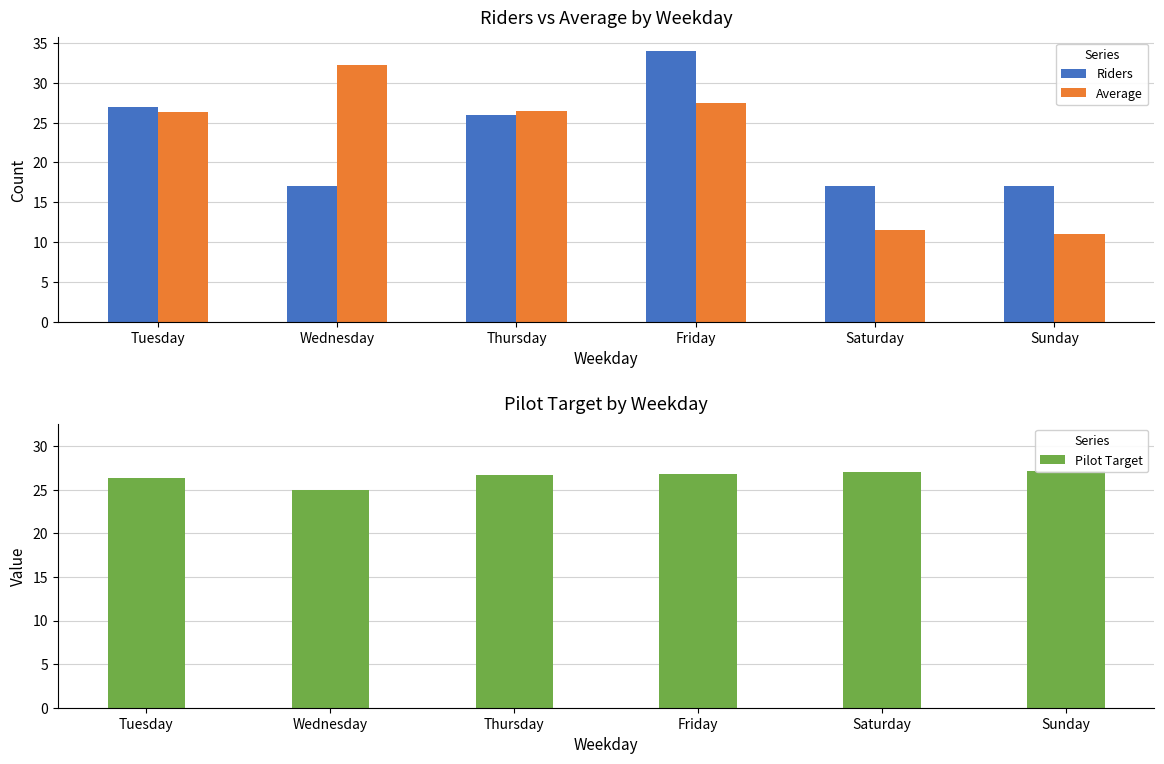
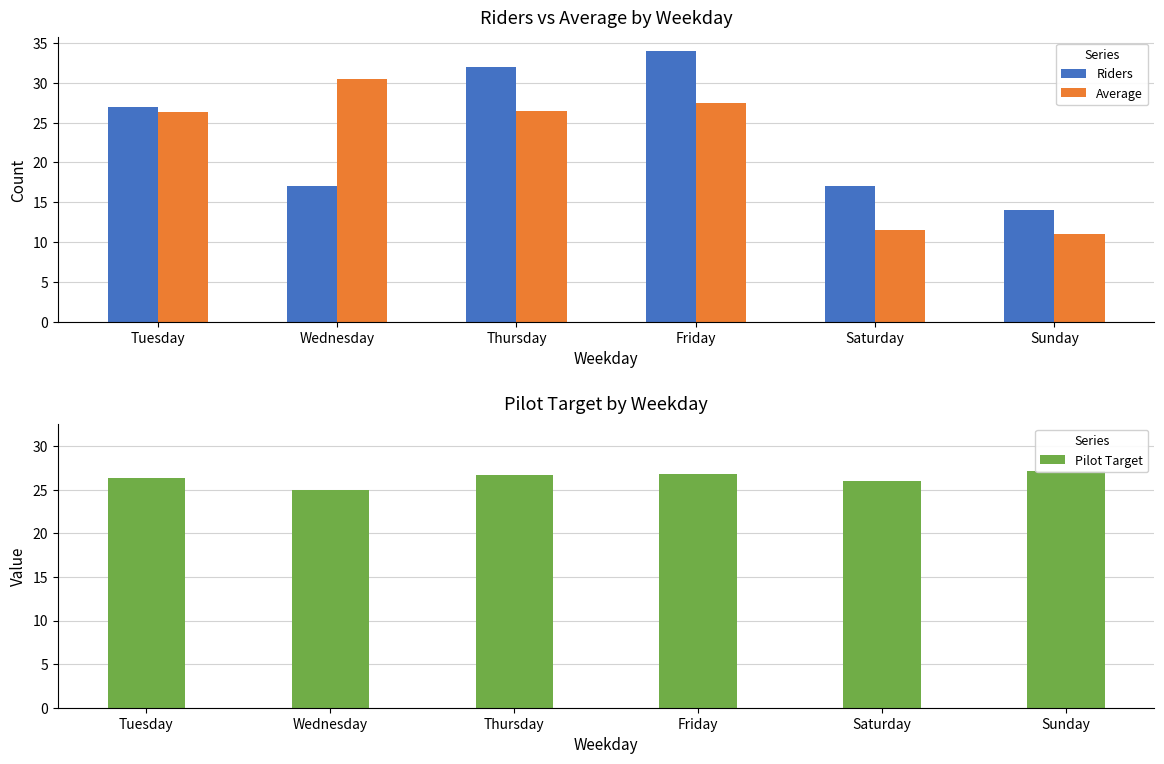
Riders vs Average by Weekday, Average, Wednesday: 32 -> 30
Riders vs Average by Weekday, Riders, Thursday: 26 -> 32
Riders vs Average by Weekday, Riders, Sunday: 17 -> 14
Pilot Target by Weekday, Saturday: 27 -> 26
